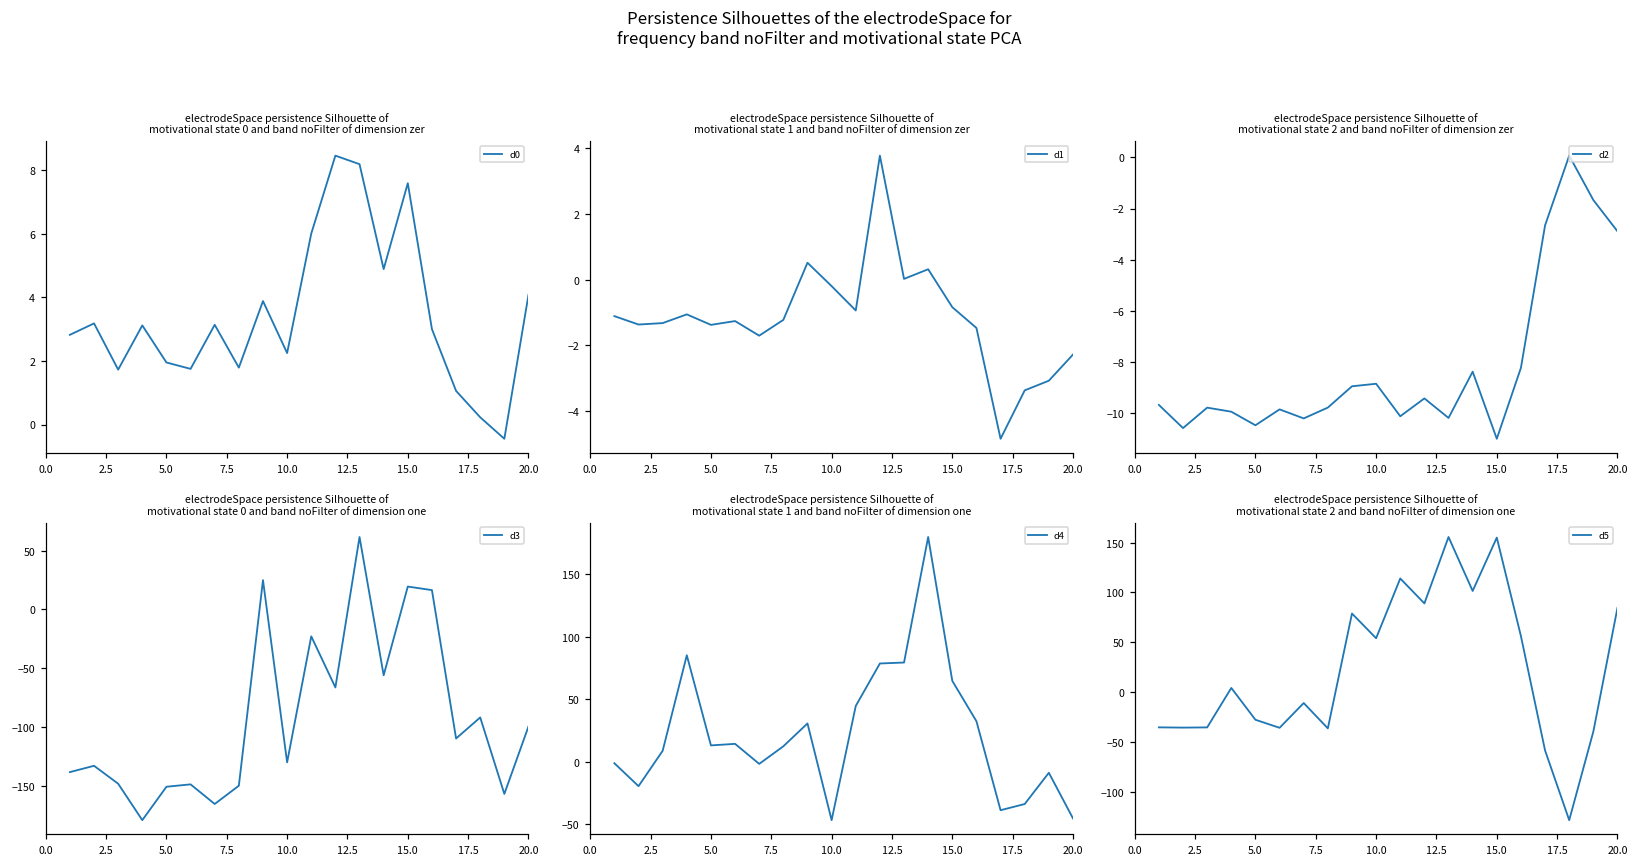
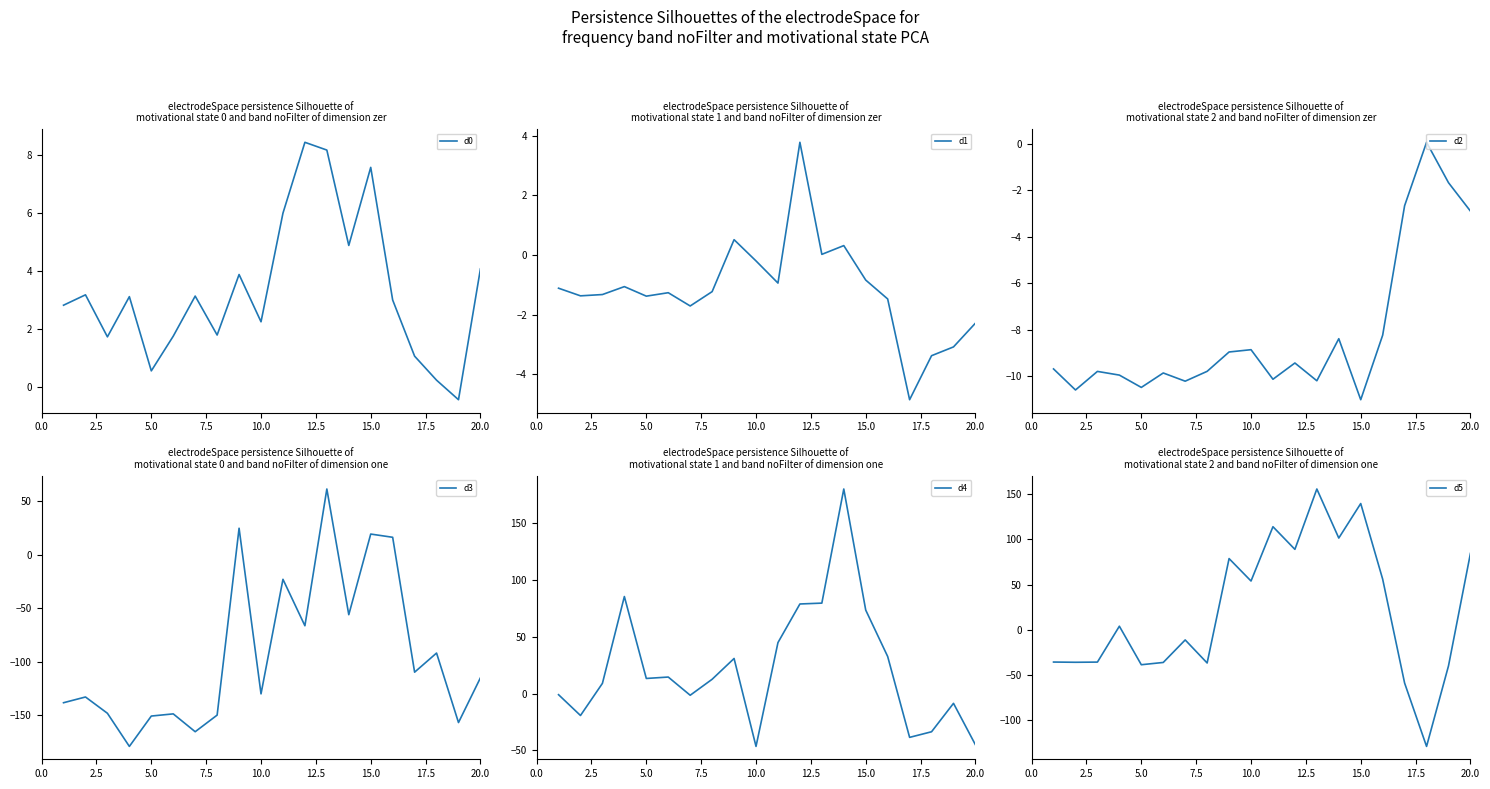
electrodeSpace persistence Silhouette of motivational state 0 and band noFilter of dimension zer, 5.0: 2.0 -> 0.6
electrodeSpace persistence Silhouette of motivational state 0 and band noFilter of dimension one, 20.0: -99 -> -115
electrodeSpace persistence Silhouette of motivational state 1 and band noFilter of dimension one, 15.0: 65 -> 73
electrodeSpace persistence Silhouette of motivational state 2 and band noFilter of dimension one, 5.0: -30 -> -40
electrodeSpace persistence Silhouette of motivational state 2 and band noFilter of dimension one, 15.0: 160 -> 140
